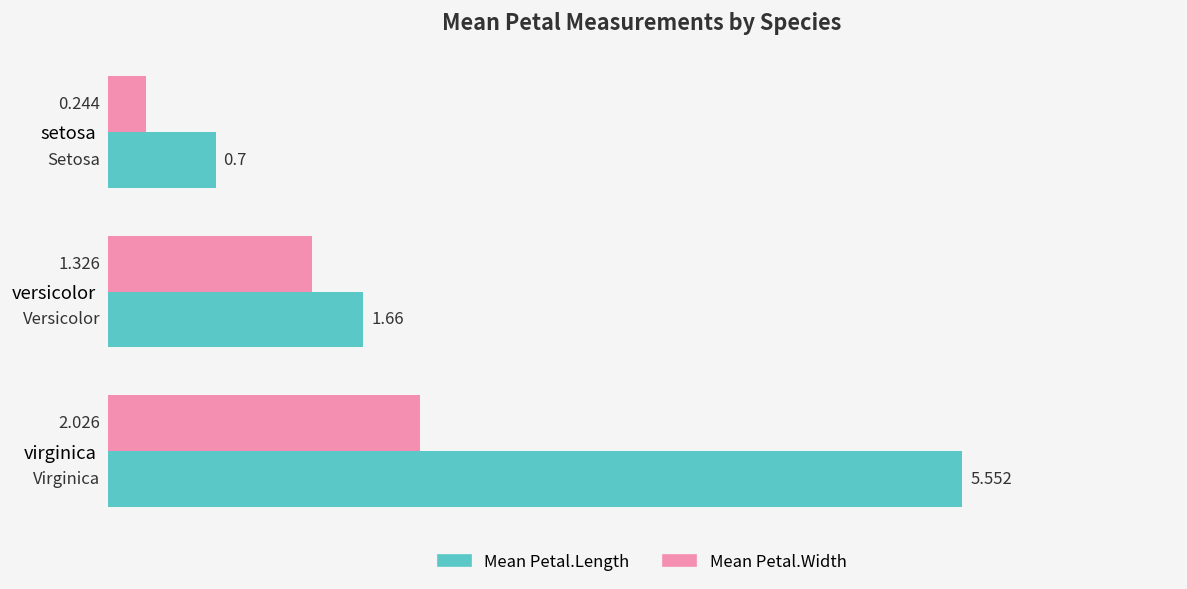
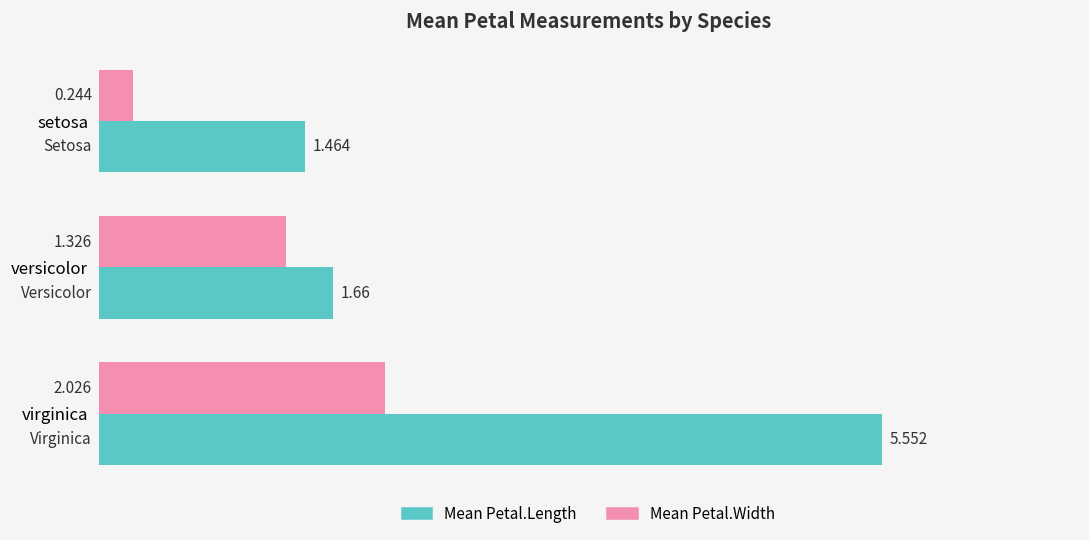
Mean Petal.Length, setosa: 0.7 -> 1.464
